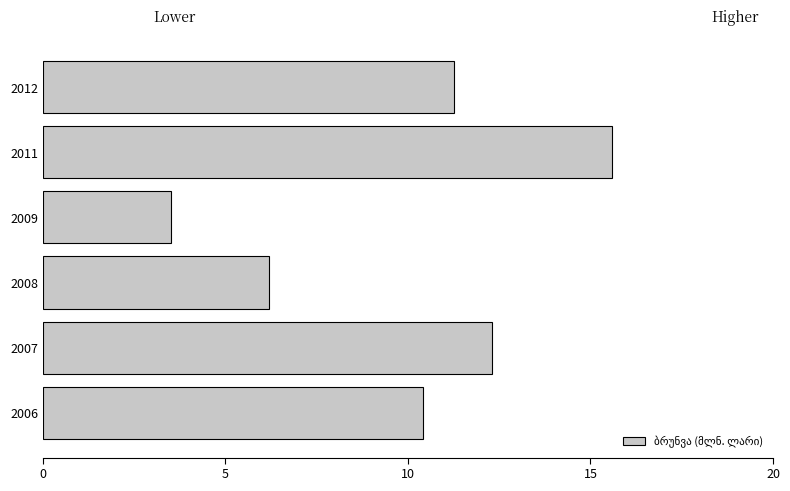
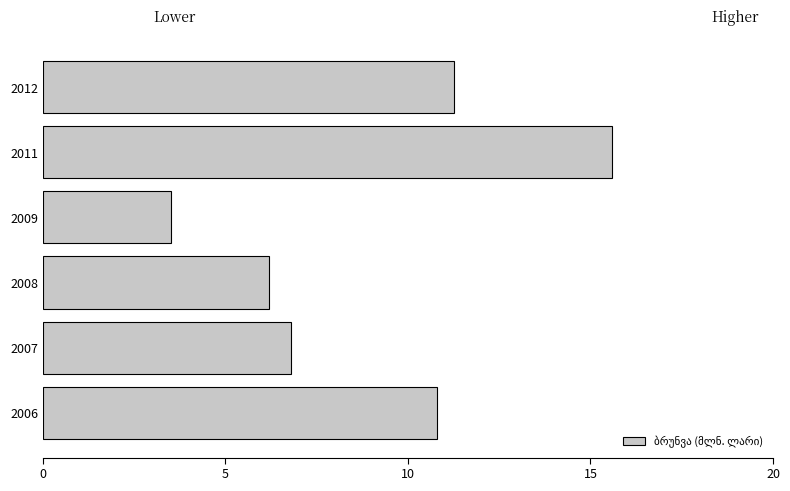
2007: 12.3 -> 6.8
2006: 10.4 -> 10.8
